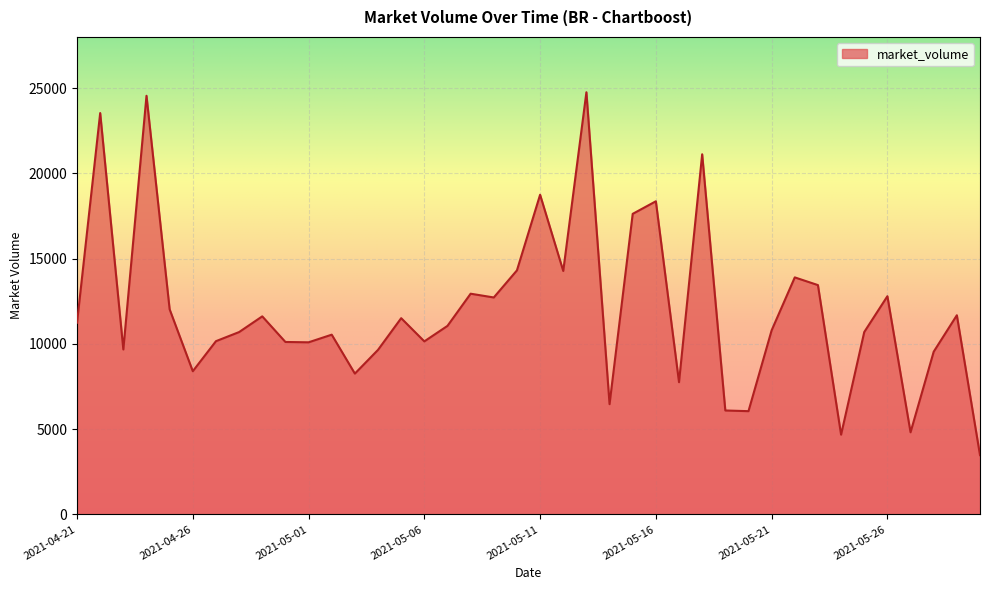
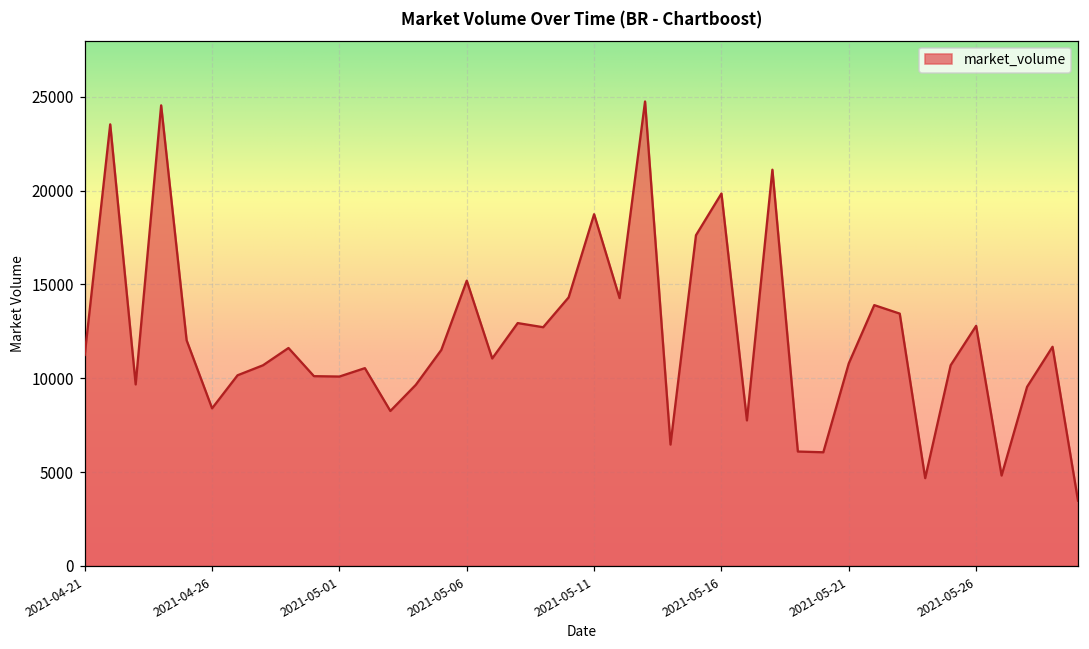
2021-05-06: 10100 -> 15200
2021-05-16: 18400 -> 19900
